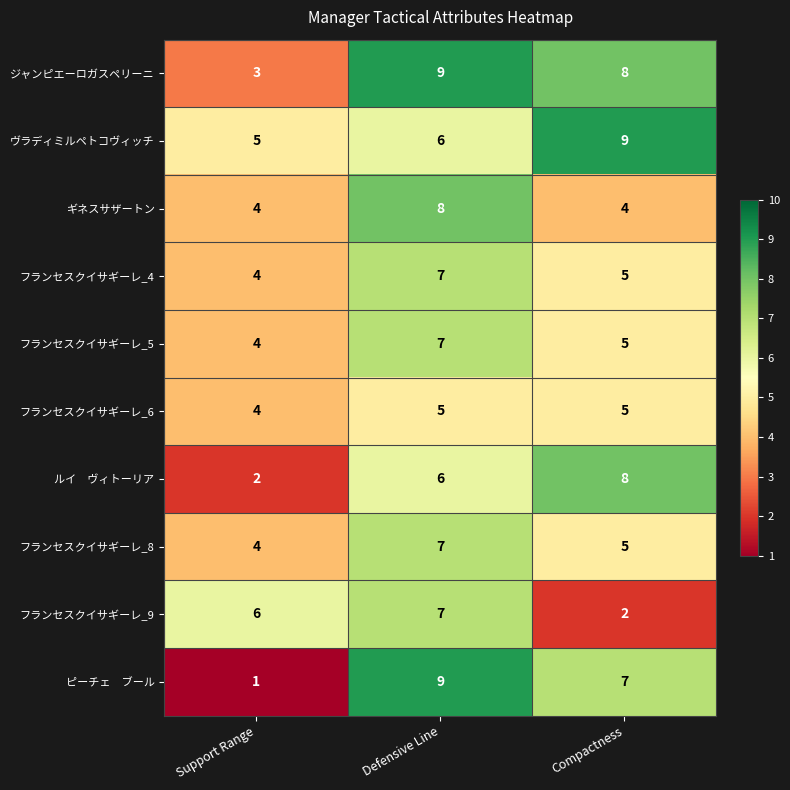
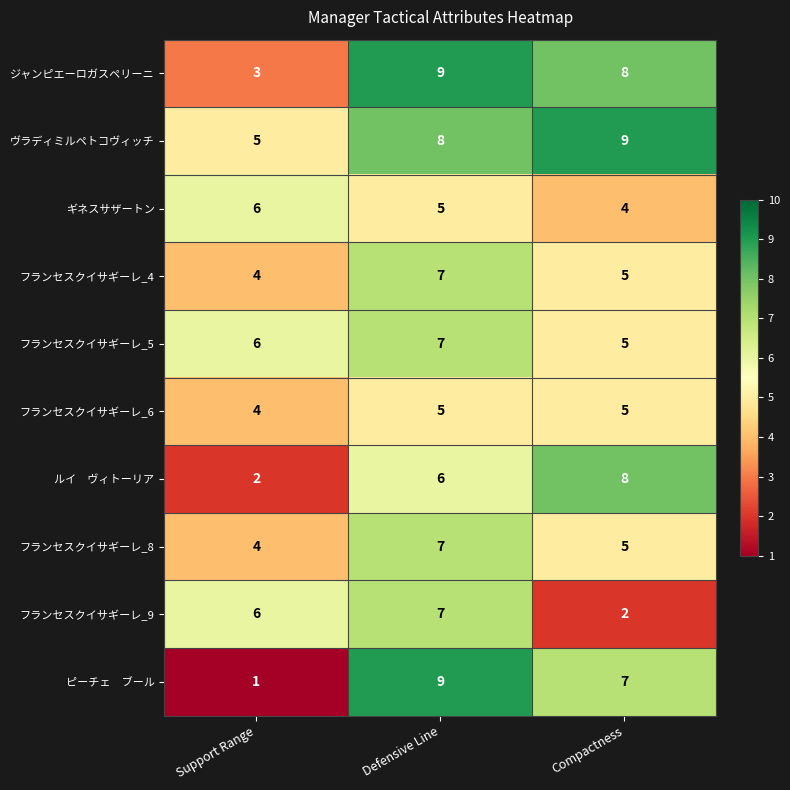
ヴラディミルペトコヴィッチ, Defensive Line: 6 -> 8
ギネスサザートン, Support Range: 4 -> 6
ギネスサザートン, Defensive Line: 8 -> 5
フランセスクイサギーレ_5, Support Range: 4 -> 6
